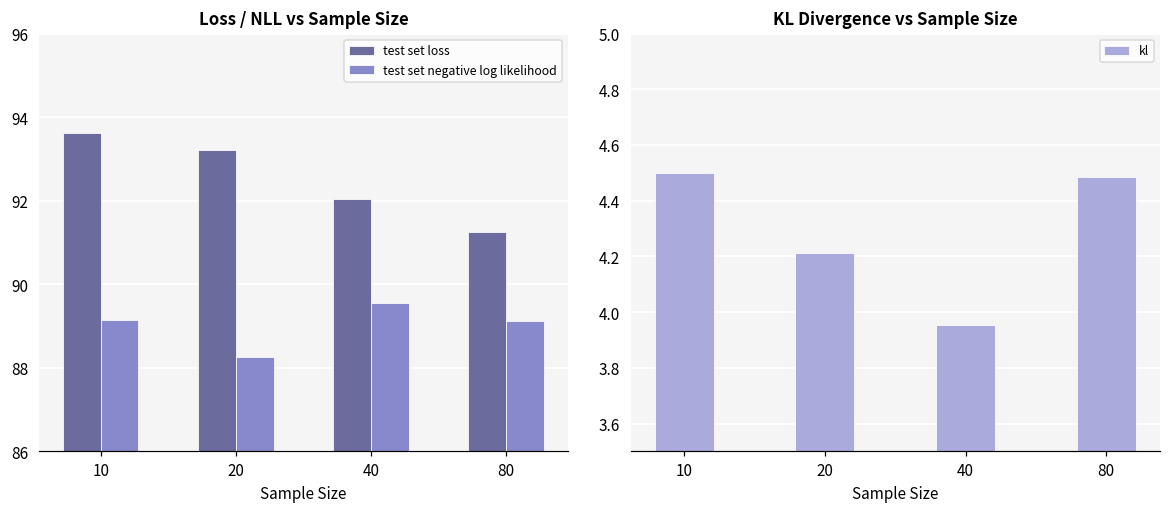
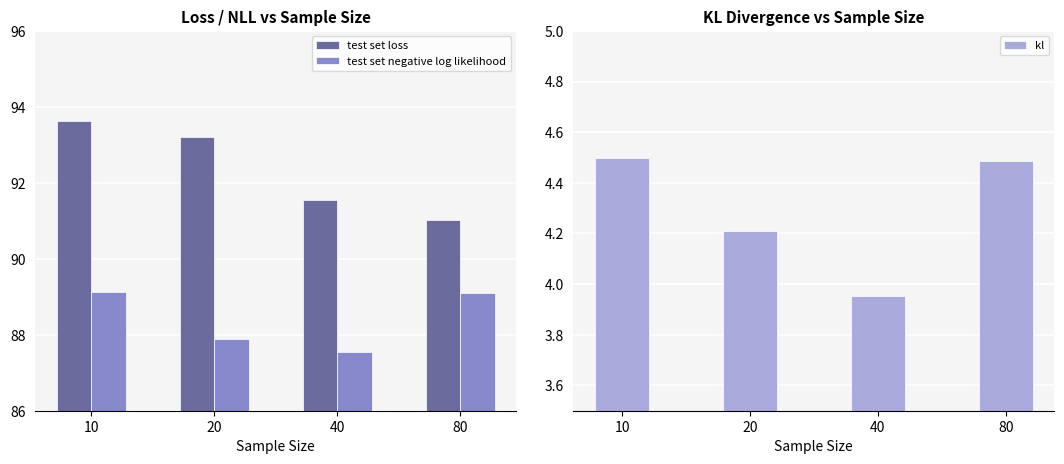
Loss / NLL vs Sample Size, test set negative log likelihood, 20: 88.3 -> 87.9
Loss / NLL vs Sample Size, test set loss, 40: 92.0 -> 91.6
Loss / NLL vs Sample Size, test set negative log likelihood, 40: 89.6 -> 87.5
Loss / NLL vs Sample Size, test set loss, 80: 91.2 -> 91.0
